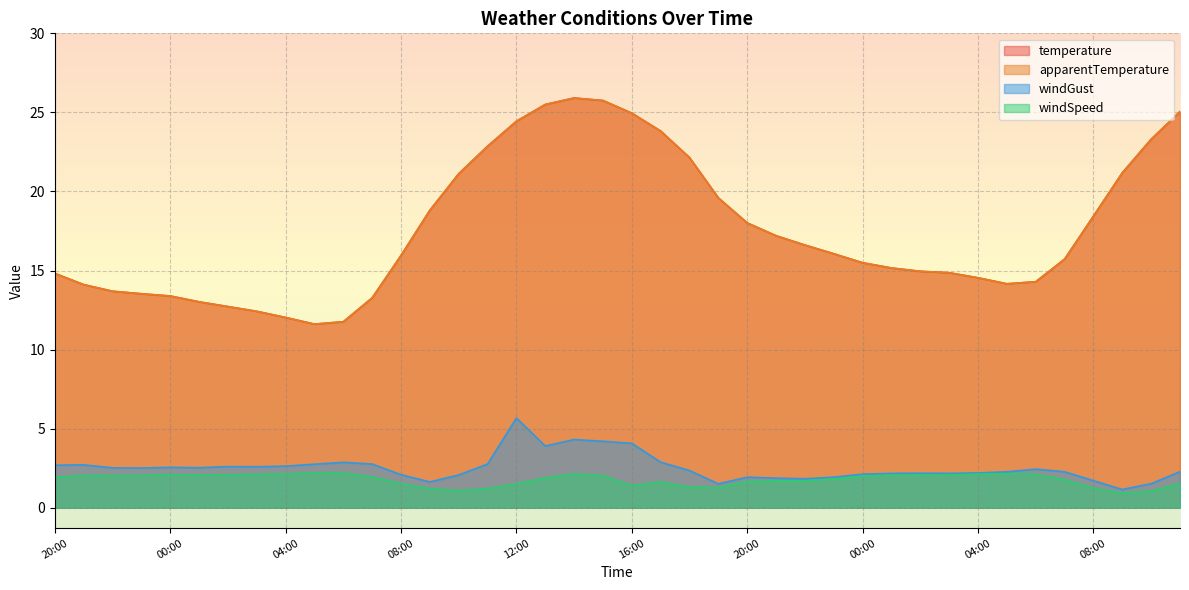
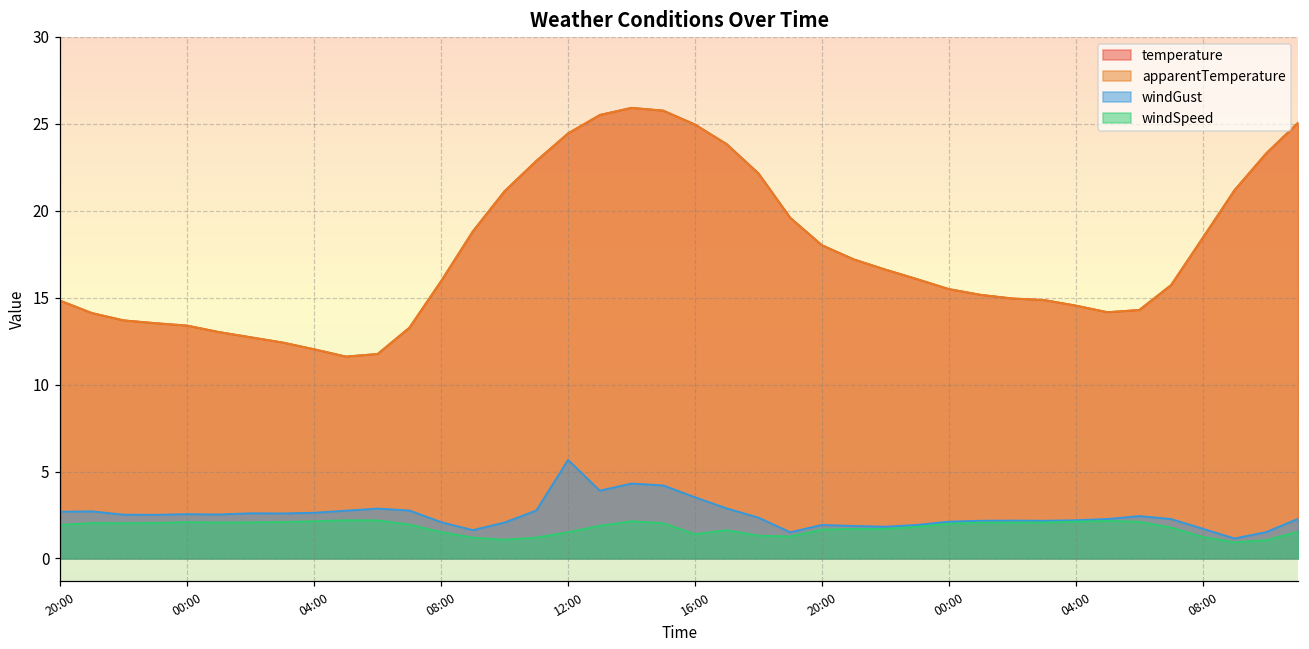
windGust, 16:00: 4.1 -> 3.5
